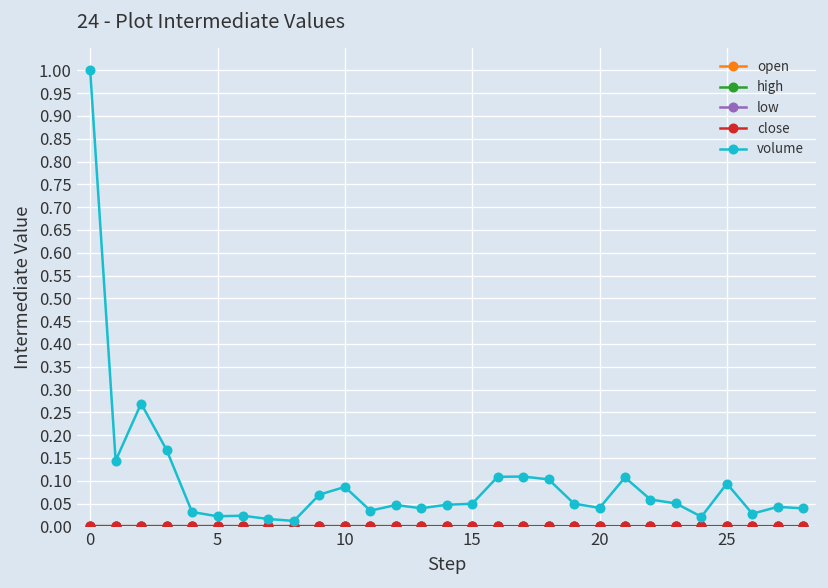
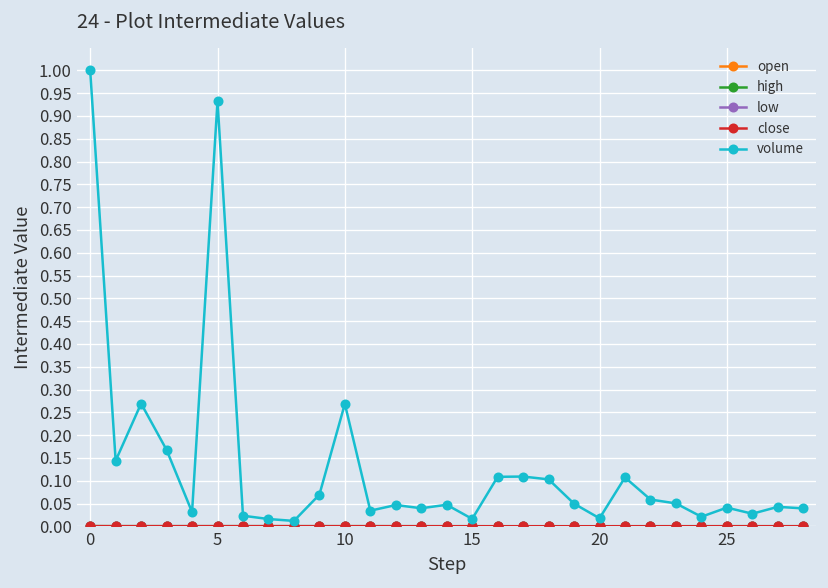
volume, 5: 0.02 -> 0.93
volume, 10: 0.09 -> 0.27
volume, 15: 0.05 -> 0.02
volume, 20: 0.04 -> 0.02
volume, 25: 0.09 -> 0.04
